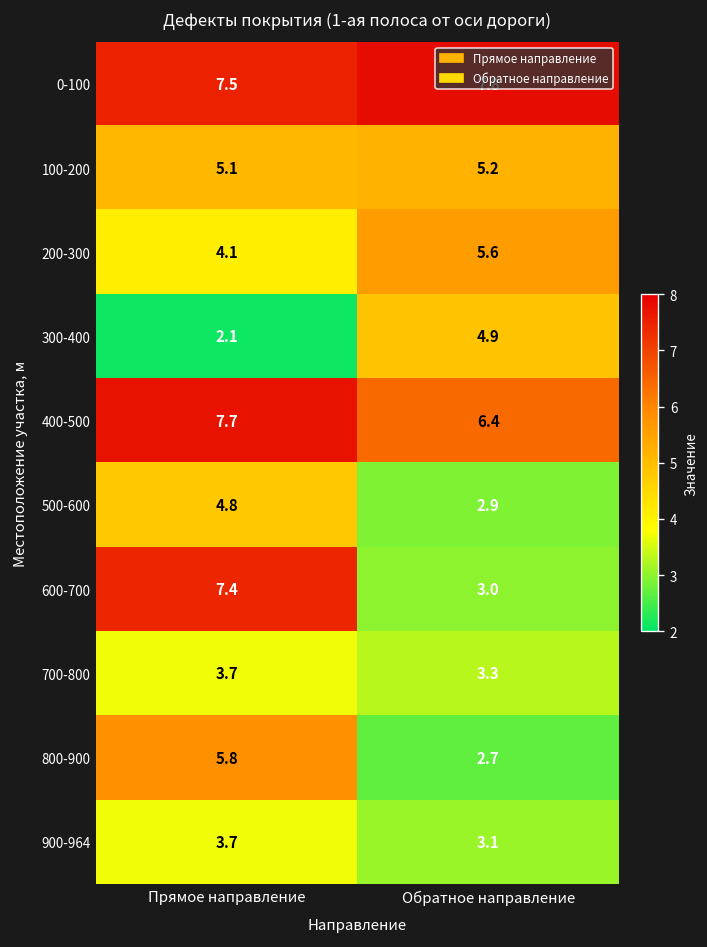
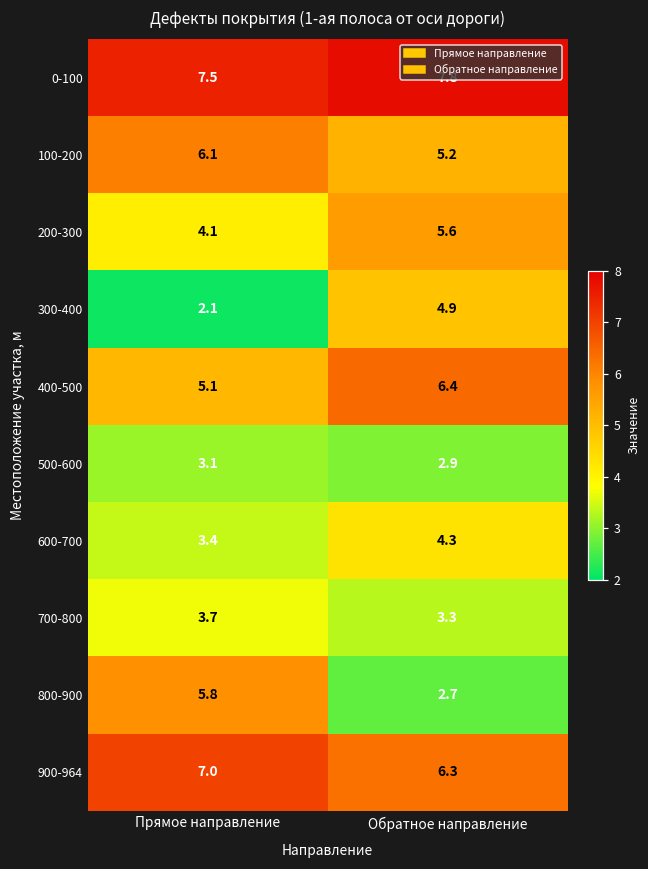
100-200, Прямое направление: 5.1 -> 6.1
400-500, Прямое направление: 7.7 -> 5.1
500-600, Прямое направление: 4.8 -> 3.1
600-700, Прямое направление: 7.4 -> 3.4
600-700, Обратное направление: 3.0 -> 4.3
900-964, Прямое направление: 3.7 -> 7.0
900-964, Обратное направление: 3.1 -> 6.3
